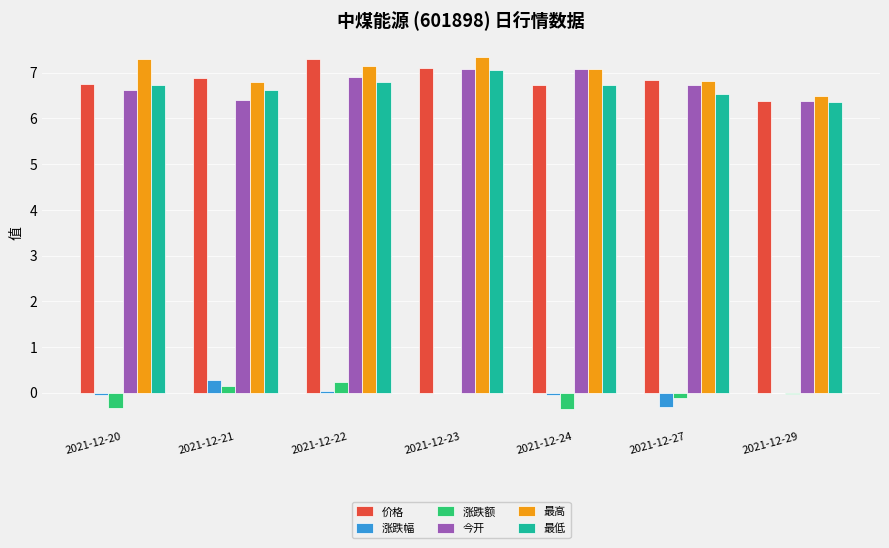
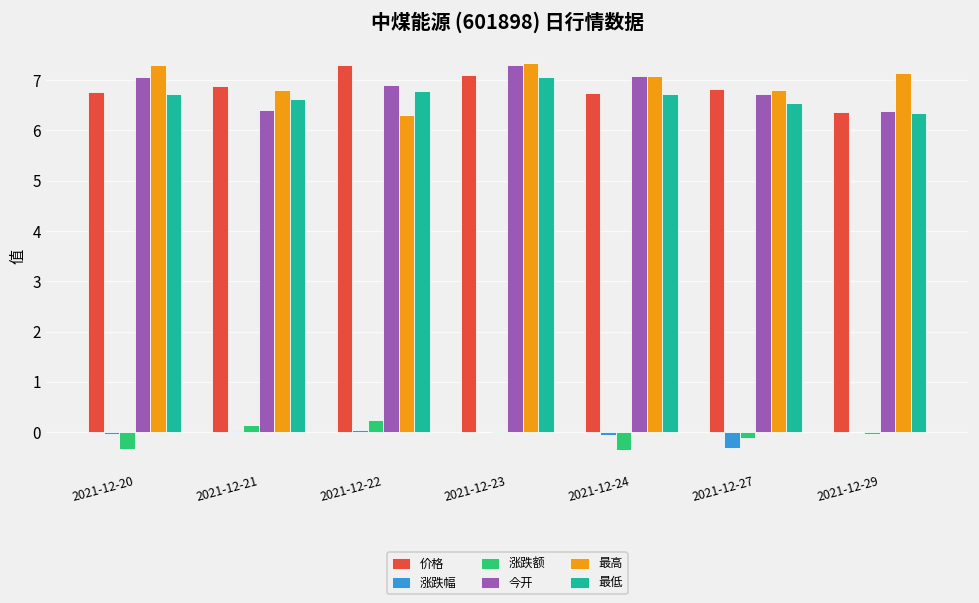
今开, 2021-12-20: 6.6 -> 7.1
涨跌幅, 2021-12-21: 0.3 -> 0.0
最高, 2021-12-22: 7.2 -> 6.3
今开, 2021-12-23: 7.1 -> 7.3
最高, 2021-12-29: 6.5 -> 7.2
